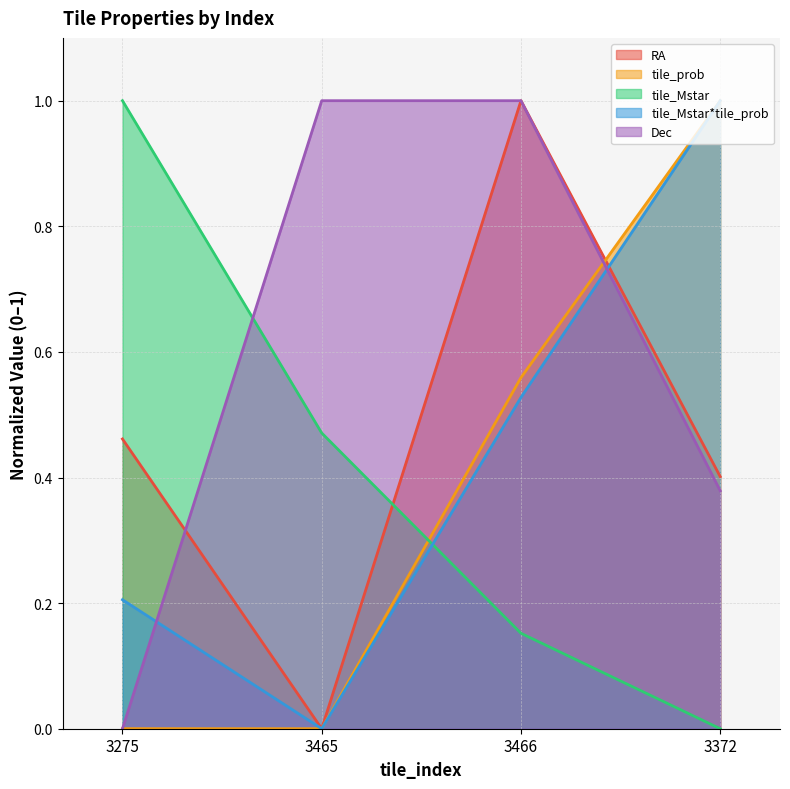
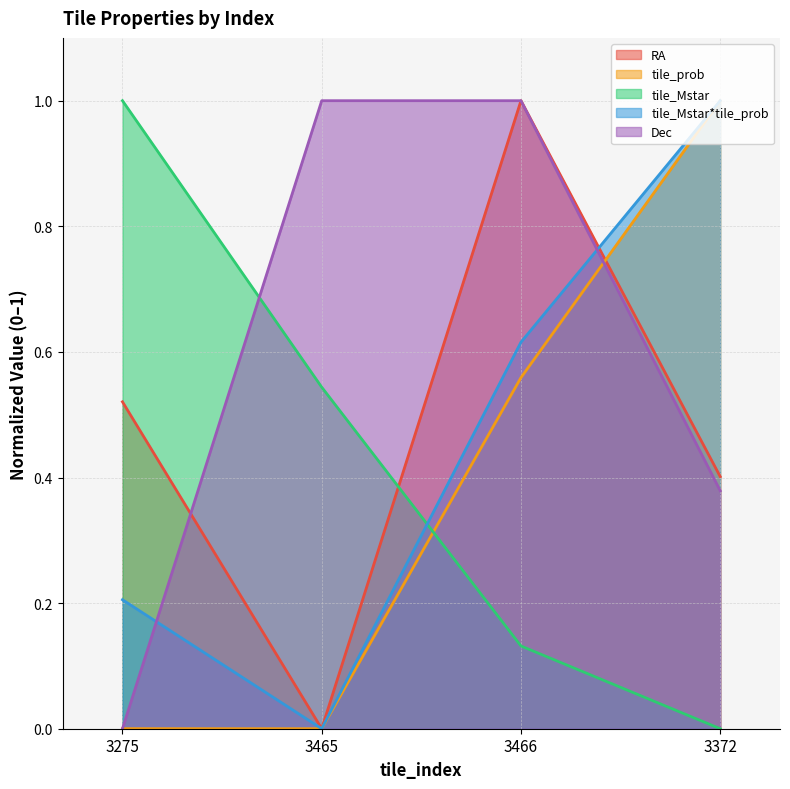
RA, 3275: 0.46 -> 0.52
tile_Mstar, 3465: 0.47 -> 0.54
tile_Mstar, 3466: 0.15 -> 0.13
tile_Mstar*tile_prob, 3466: 0.53 -> 0.62
